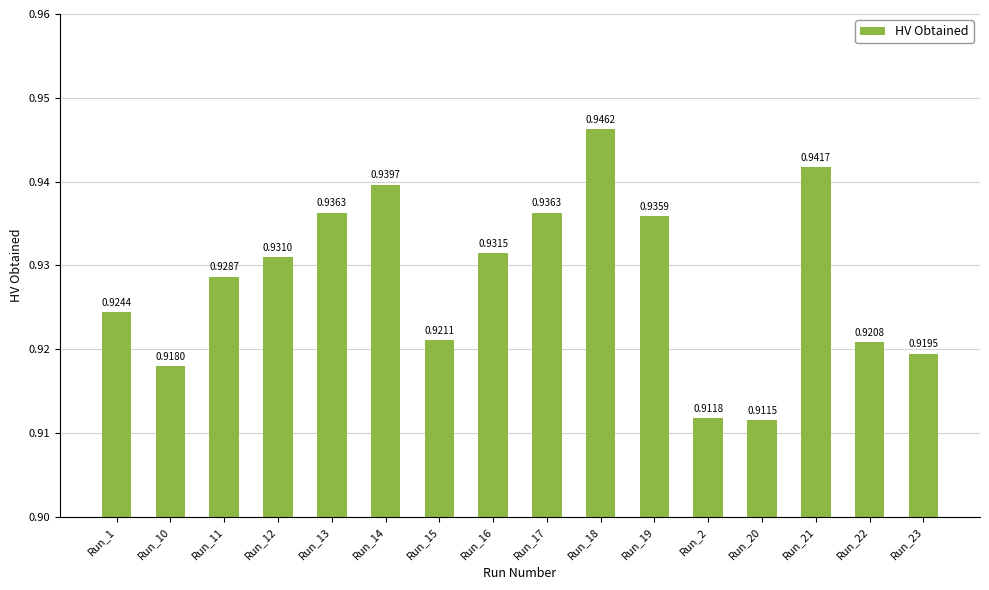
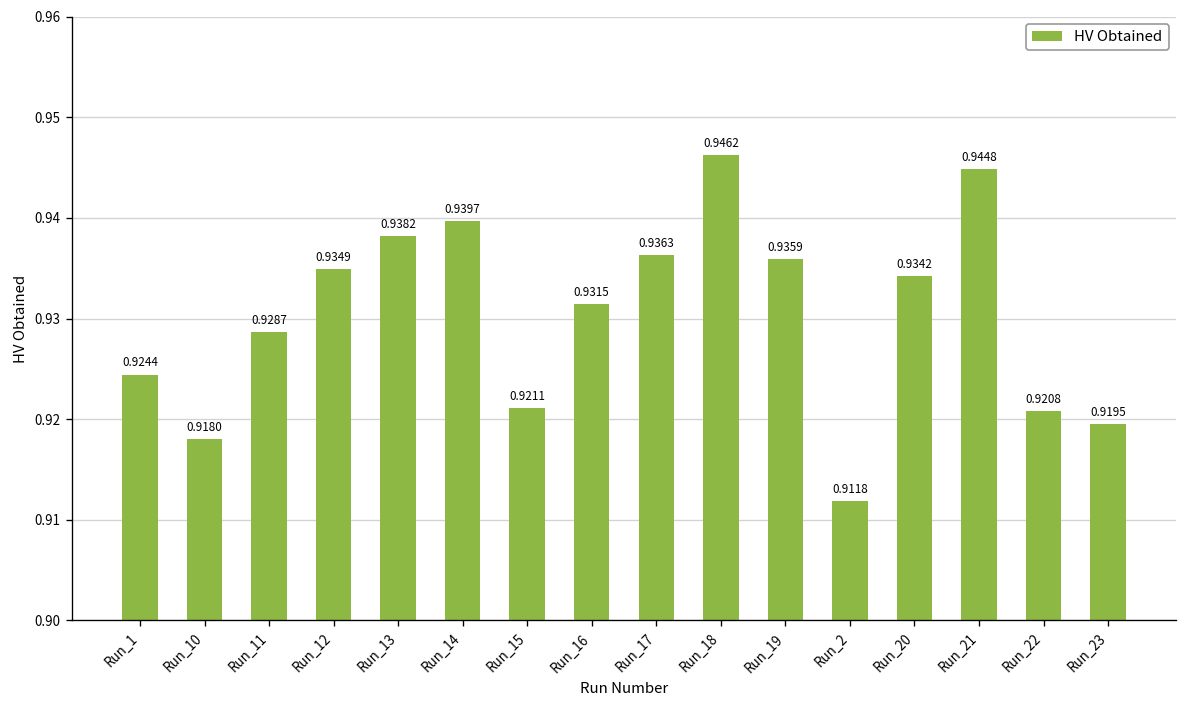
Run_12: 0.9310 -> 0.9349
Run_13: 0.9363 -> 0.9382
Run_20: 0.9115 -> 0.9342
Run_21: 0.9417 -> 0.9448
